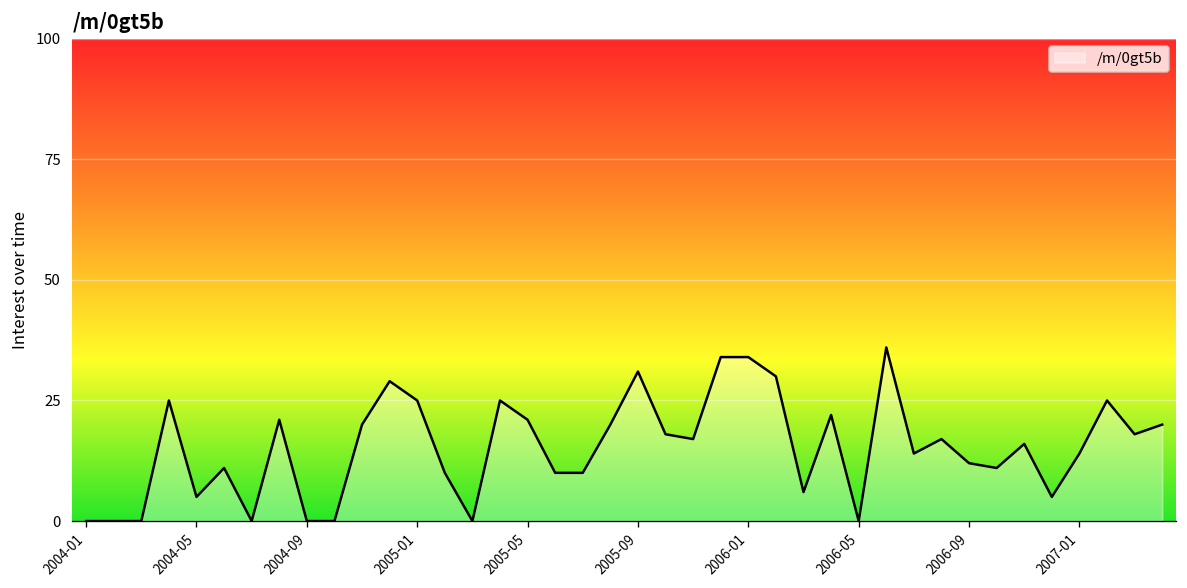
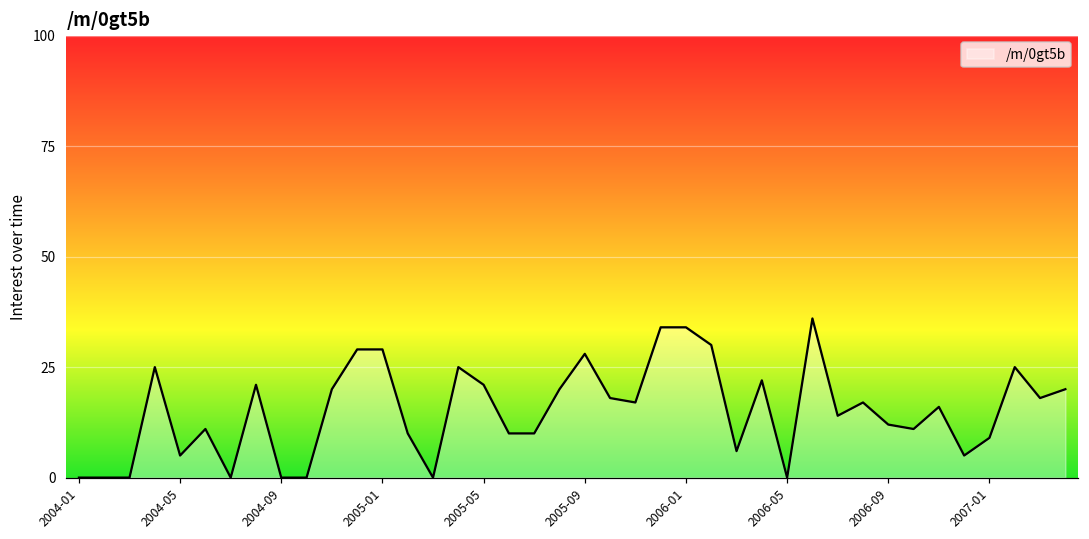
2005-01: 25 -> 29
2005-09: 31 -> 28
2007-01: 14 -> 9
